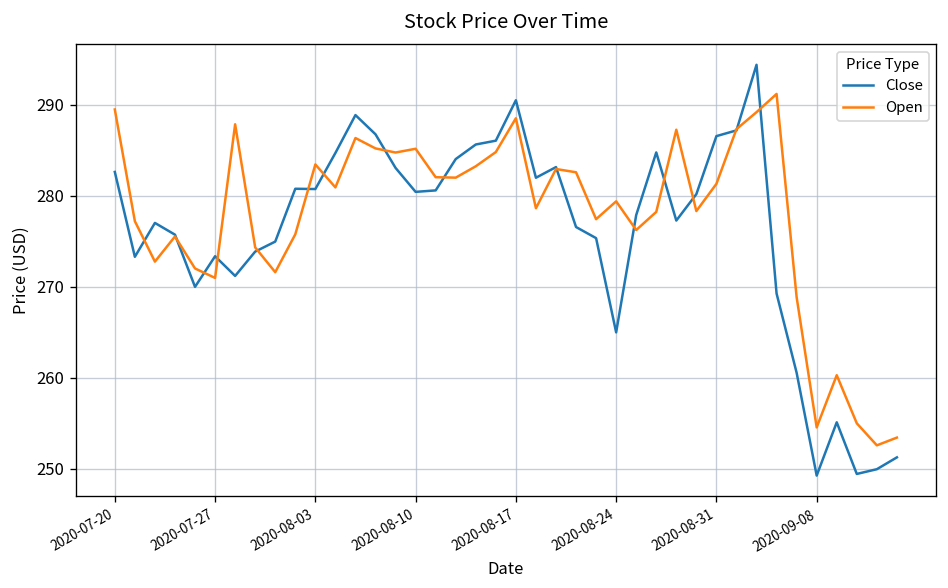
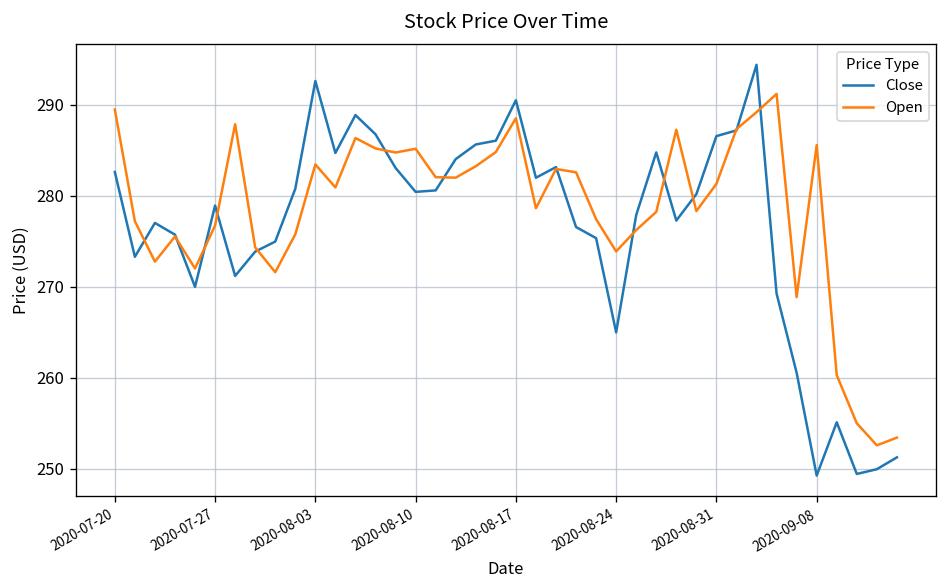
Close, 2020-07-27: 273 -> 279
Open, 2020-07-27: 271 -> 277
Close, 2020-08-03: 281 -> 293
Open, 2020-08-24: 279 -> 274
Open, 2020-09-08: 255 -> 286
